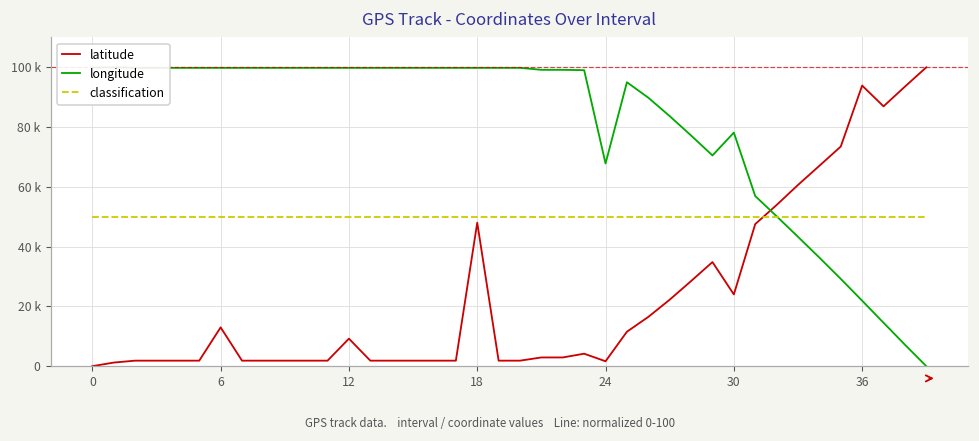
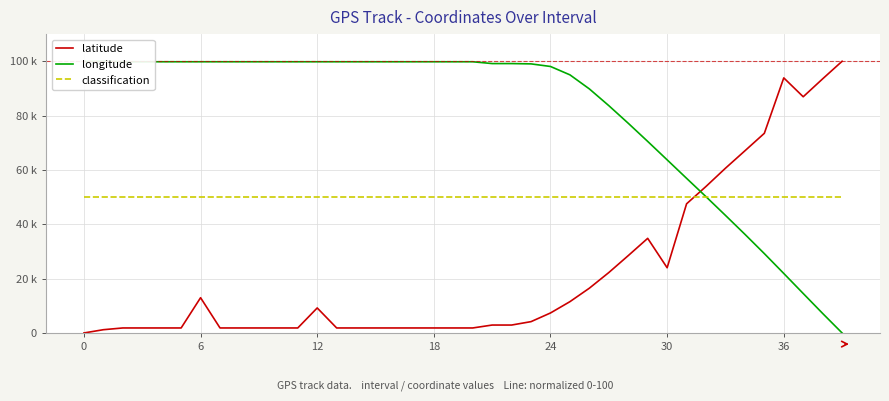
latitude, 18: 48000 -> 2000
latitude, 24: 2000 -> 7000
longitude, 24: 68000 -> 98000
longitude, 30: 78000 -> 64000
